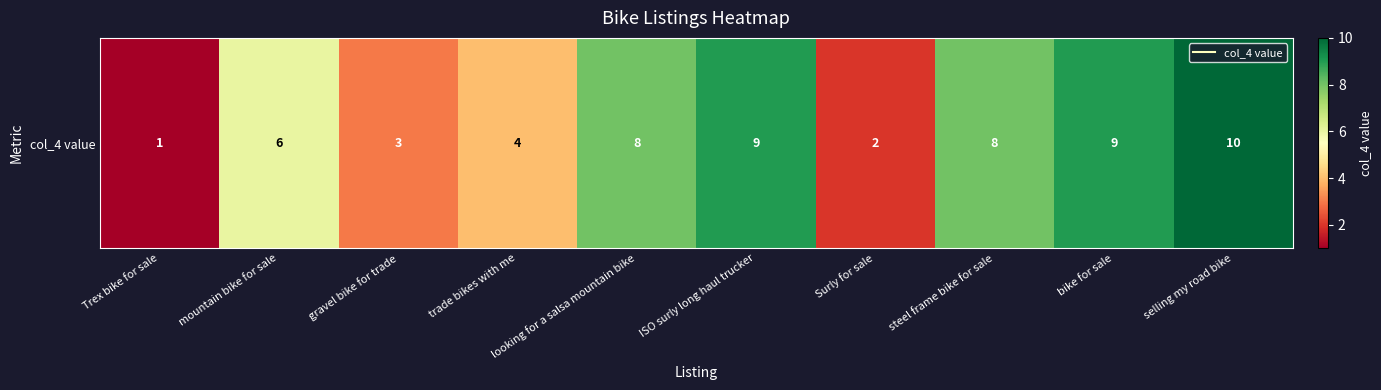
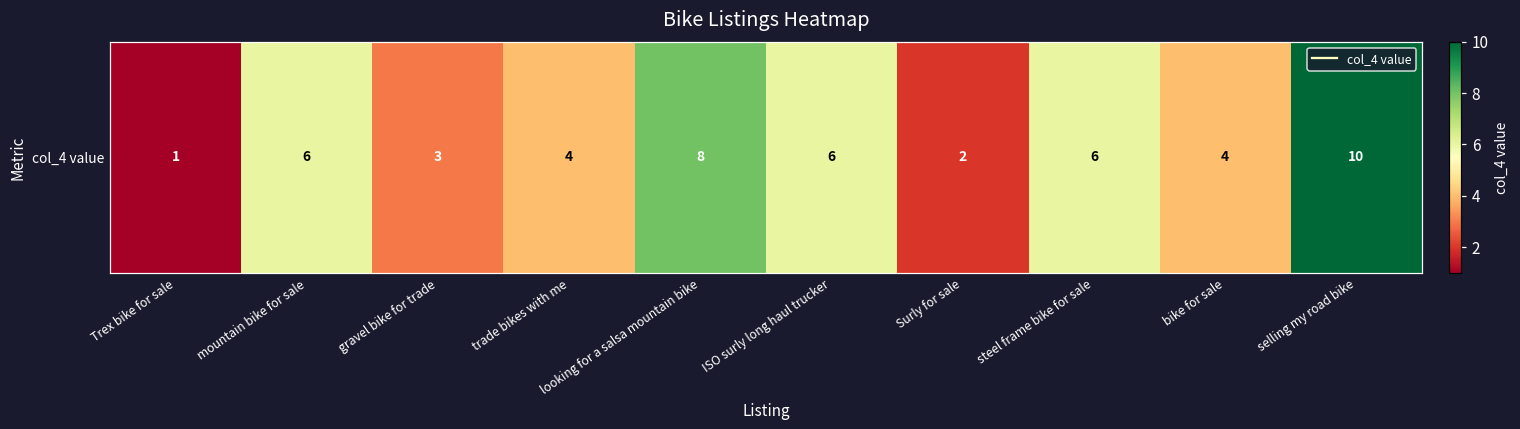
col_4 value, ISO surly long haul trucker: 9 -> 6
col_4 value, steel frame bike for sale: 8 -> 6
col_4 value, bike for sale: 9 -> 4
